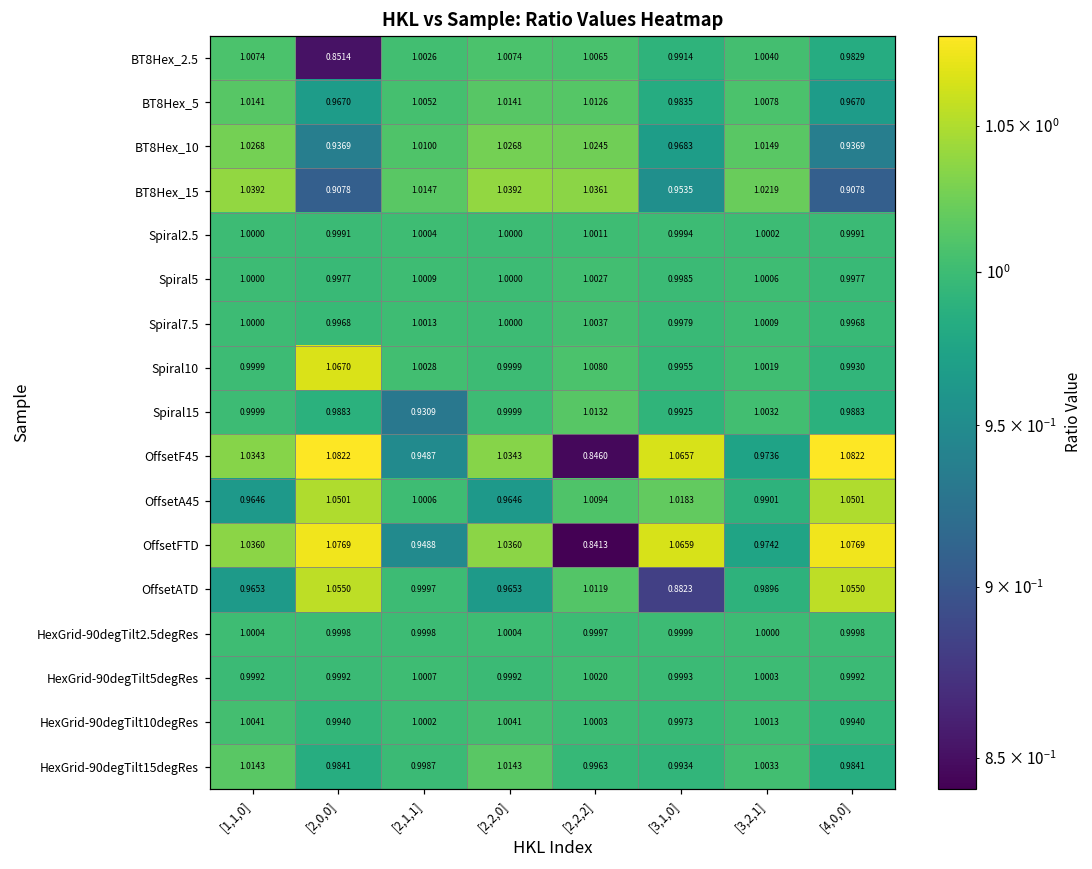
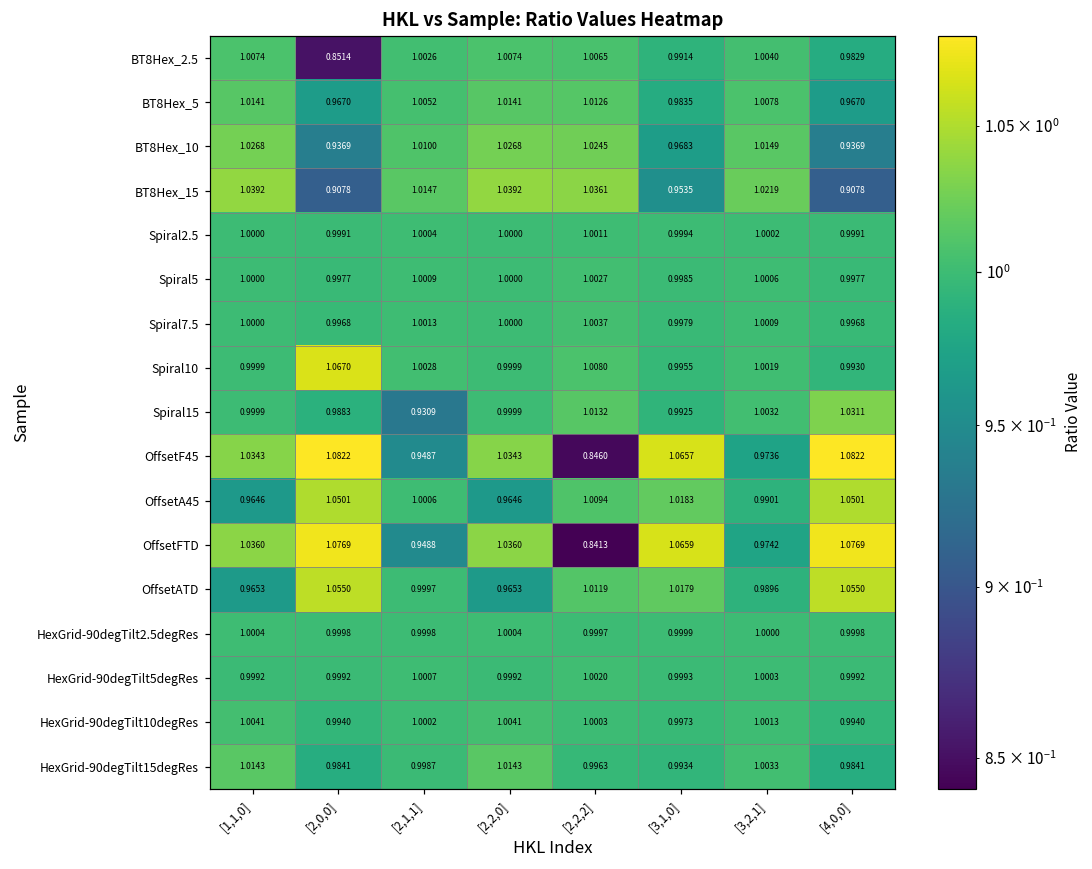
Spiral15, [4,0,0]: 0.9883 -> 1.0311
OffsetATD, [3,1,0]: 0.8823 -> 1.0179
